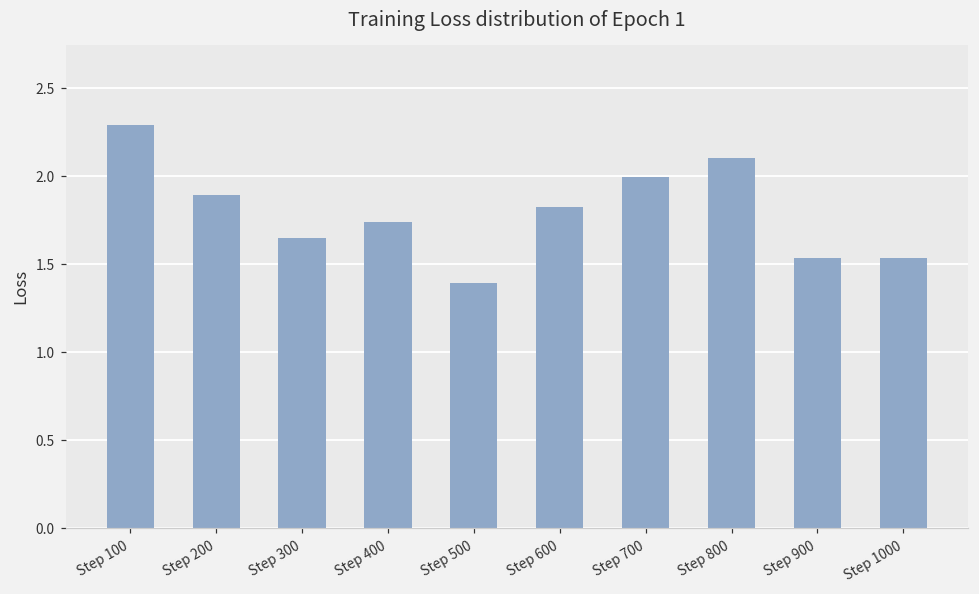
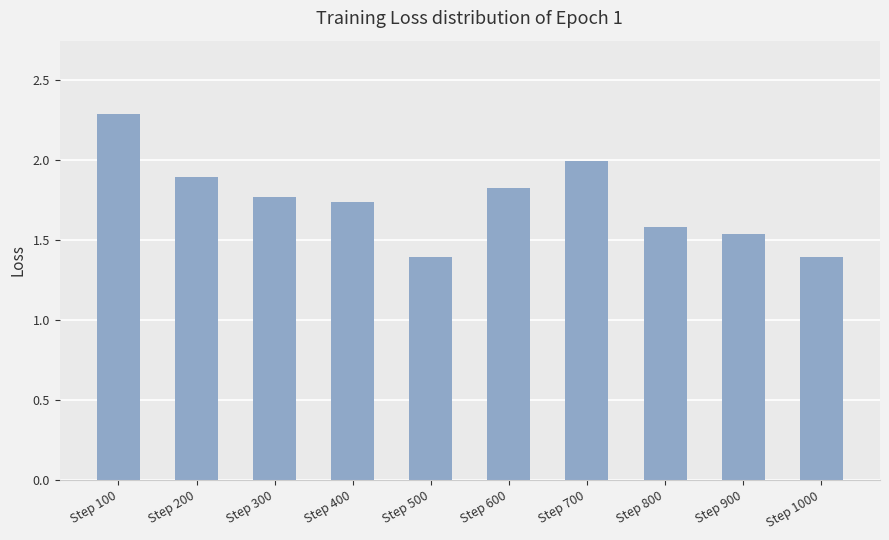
Step 300: 1.65 -> 1.77
Step 800: 2.11 -> 1.58
Step 1000: 1.53 -> 1.39
